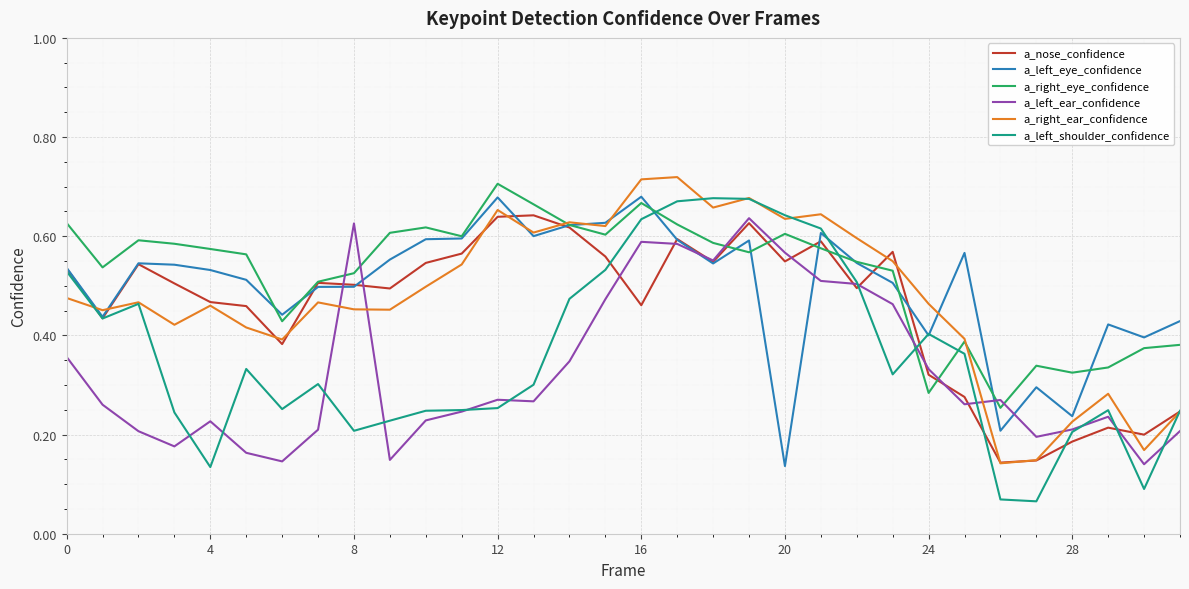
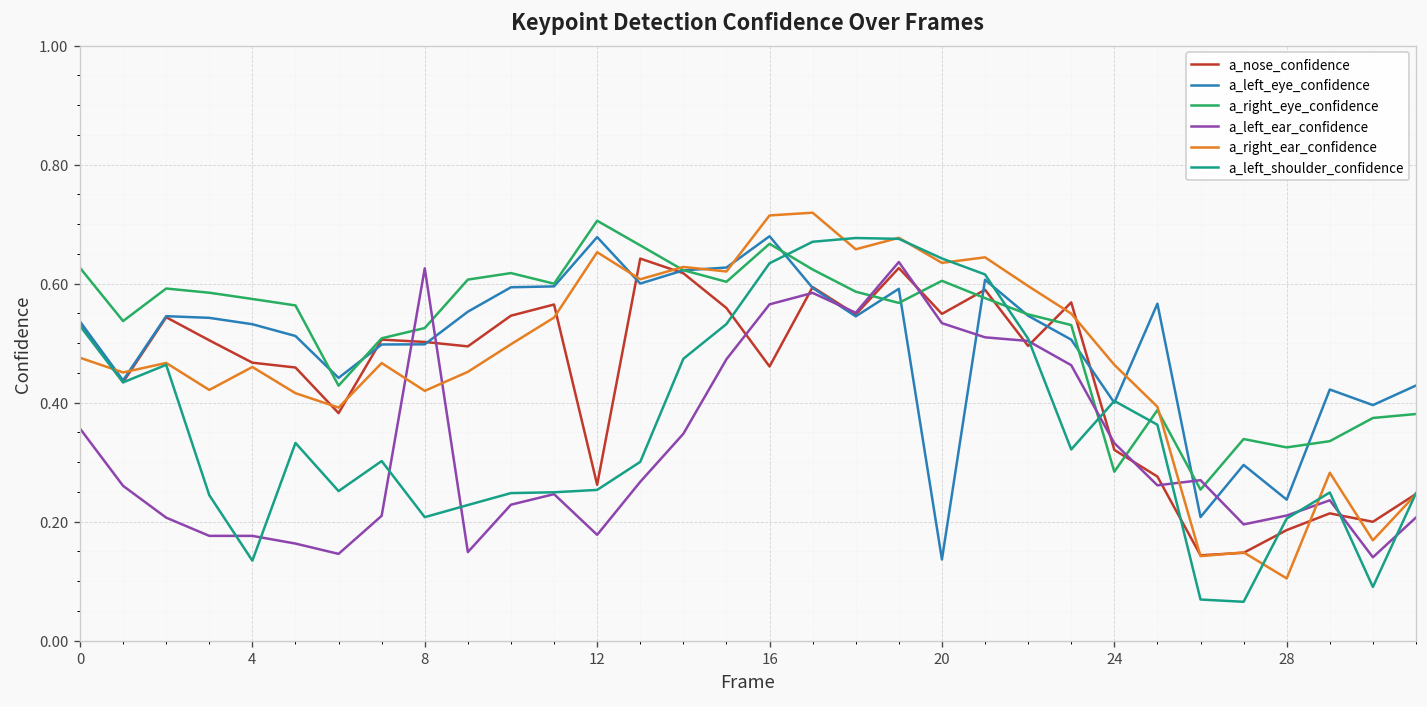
a_left_ear_confidence, 4: 0.23 -> 0.18
a_right_ear_confidence, 8: 0.45 -> 0.42
a_nose_confidence, 12: 0.64 -> 0.26
a_left_ear_confidence, 12: 0.27 -> 0.18
a_left_ear_confidence, 16: 0.59 -> 0.57
a_left_ear_confidence, 20: 0.57 -> 0.53
a_right_ear_confidence, 28: 0.23 -> 0.10
